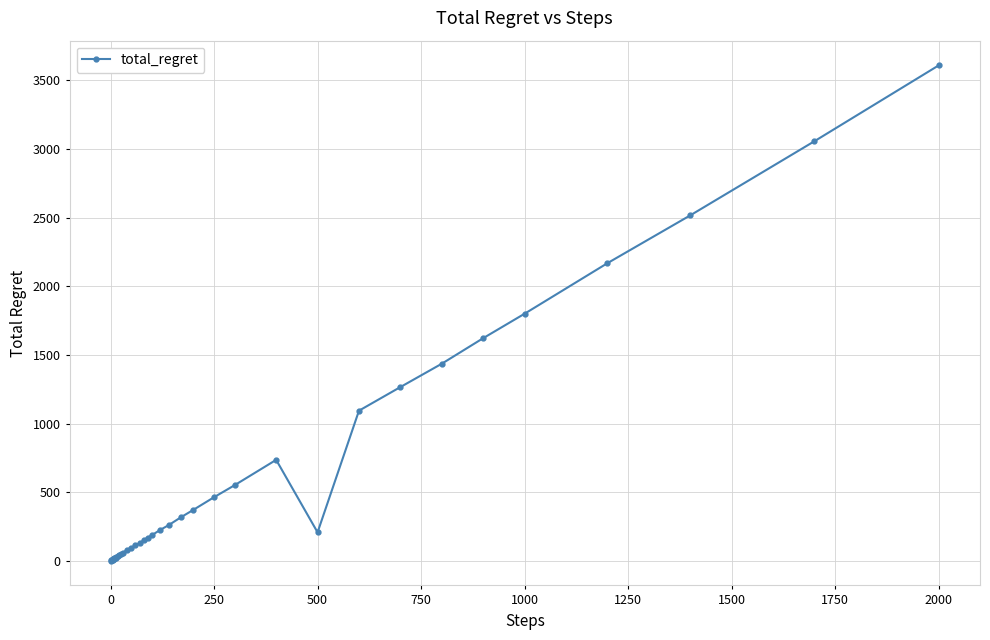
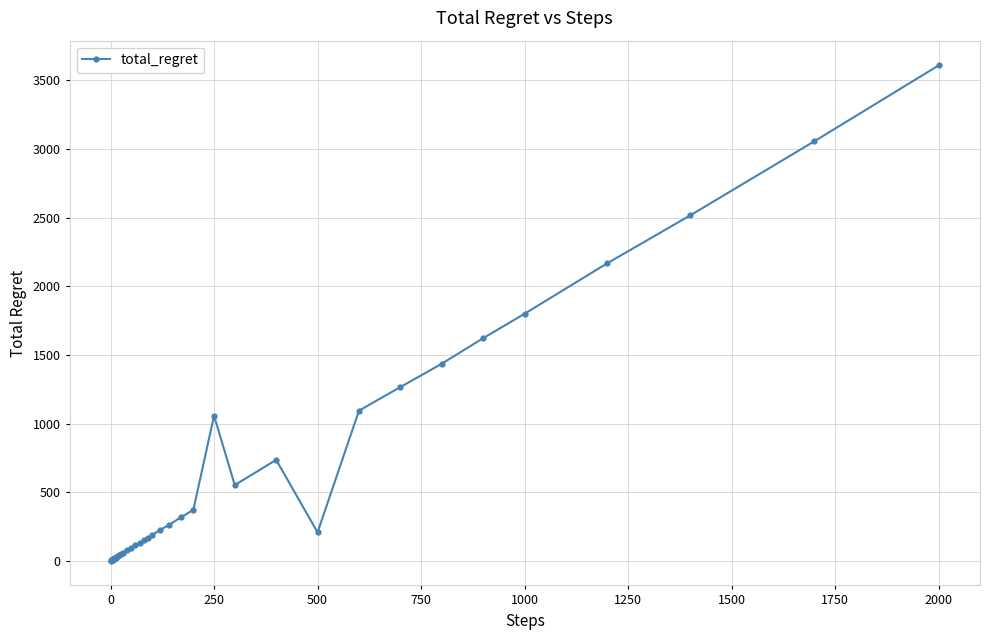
250: 460 -> 1060
